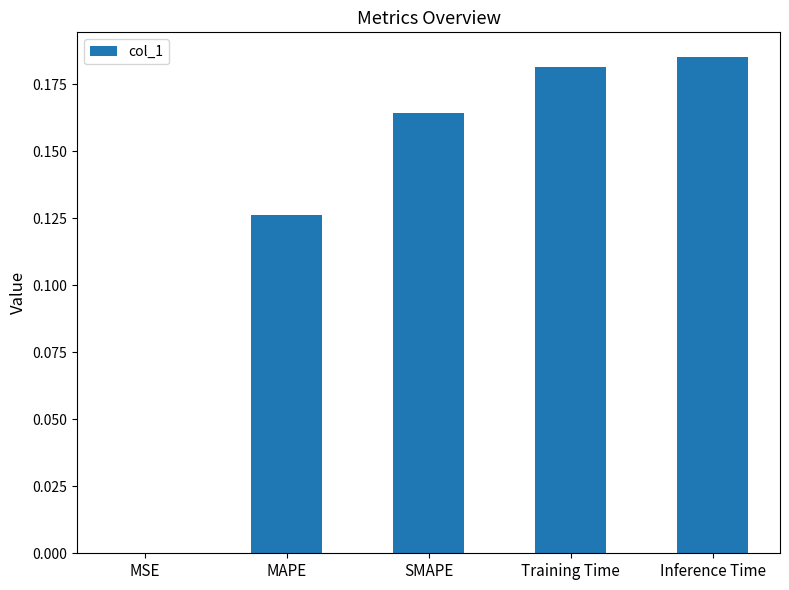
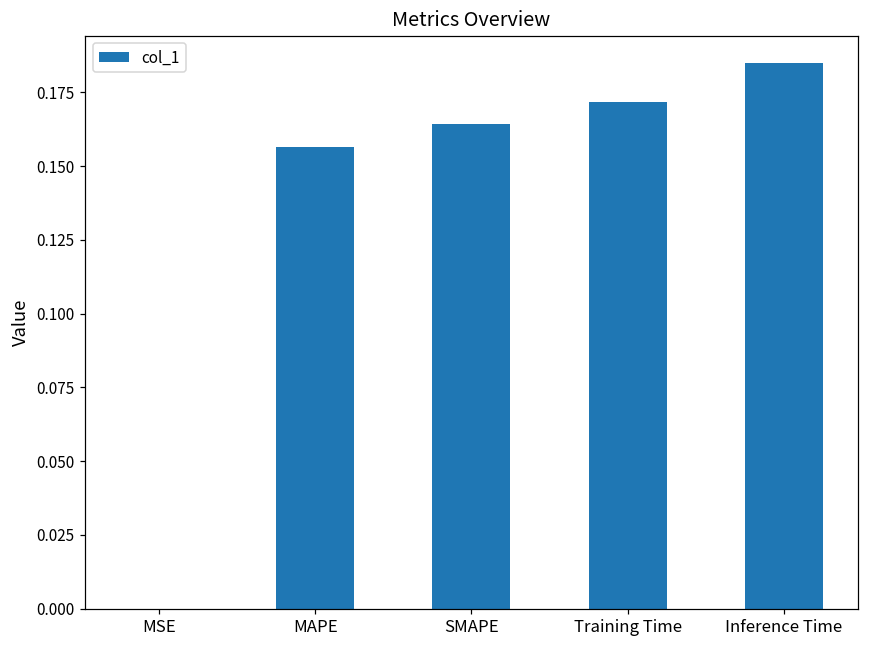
MAPE: 0.126 -> 0.157
Training Time: 0.181 -> 0.172
